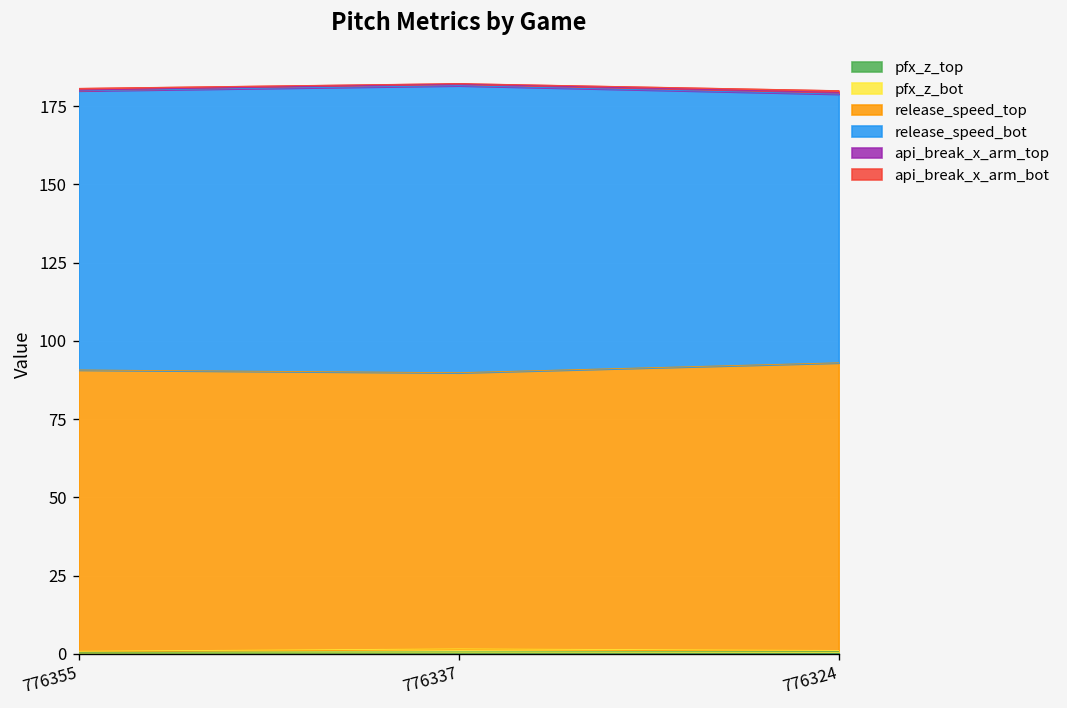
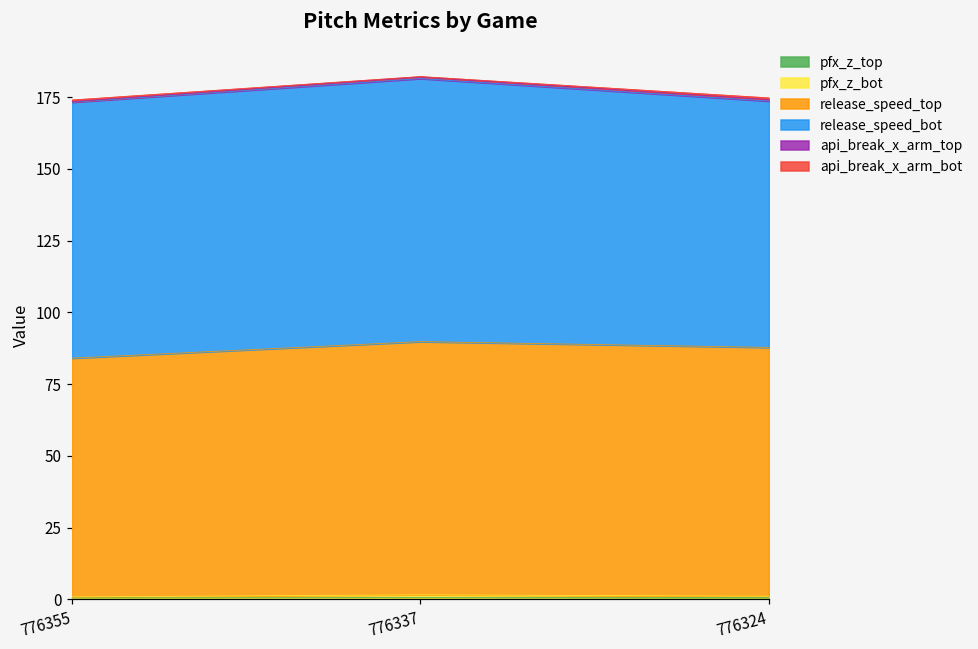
release_speed_top, 776355: 90 -> 83
release_speed_top, 776324: 92 -> 87
